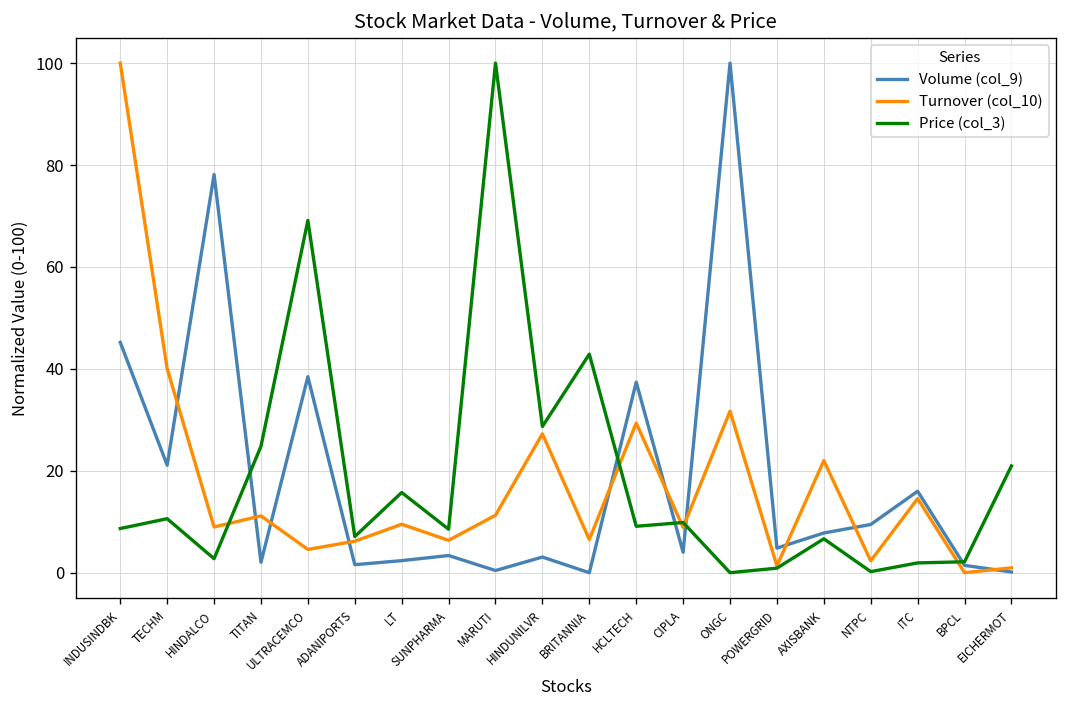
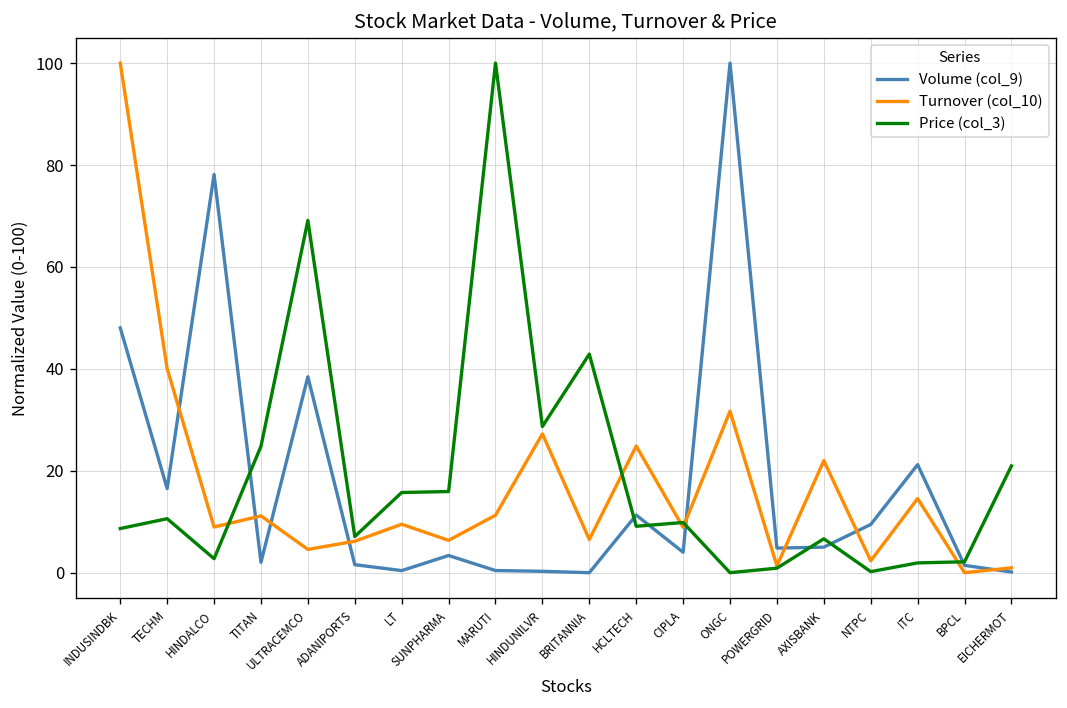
Volume (col_9), INDUSINDBK: 45 -> 48
Volume (col_9), TECHM: 21 -> 16
Volume (col_9), LT: 2 -> 0
Price (col_3), SUNPHARMA: 9 -> 16
Volume (col_9), HINDUNILVR: 3 -> 0
Volume (col_9), HCLTECH: 37 -> 11
Turnover (col_10), HCLTECH: 29 -> 25
Volume (col_9), AXISBANK: 8 -> 5
Volume (col_9), ITC: 16 -> 21
